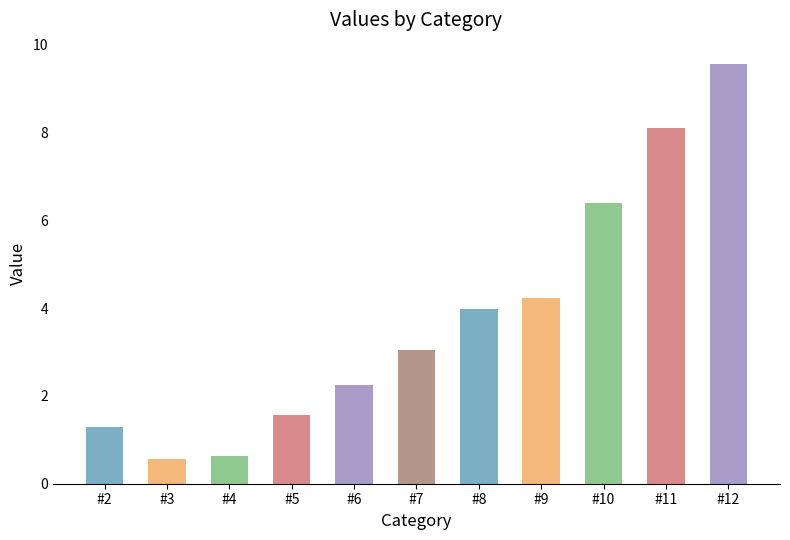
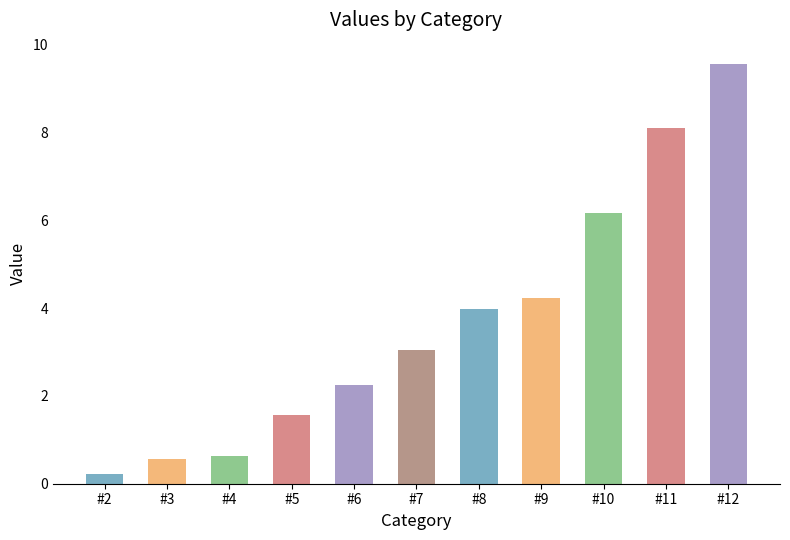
#2: 1.3 -> 0.2
#10: 6.4 -> 6.2
